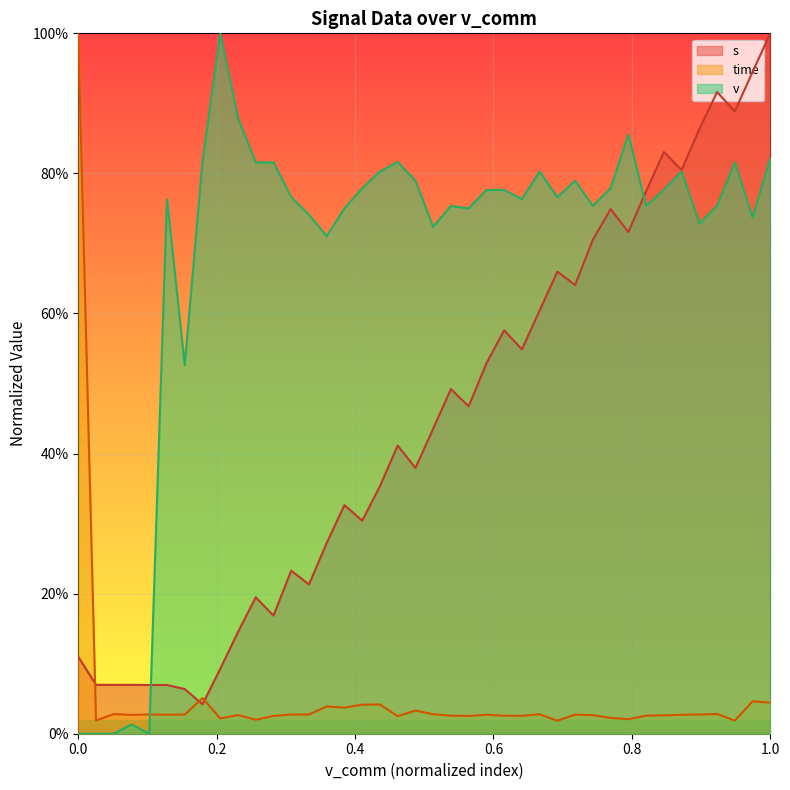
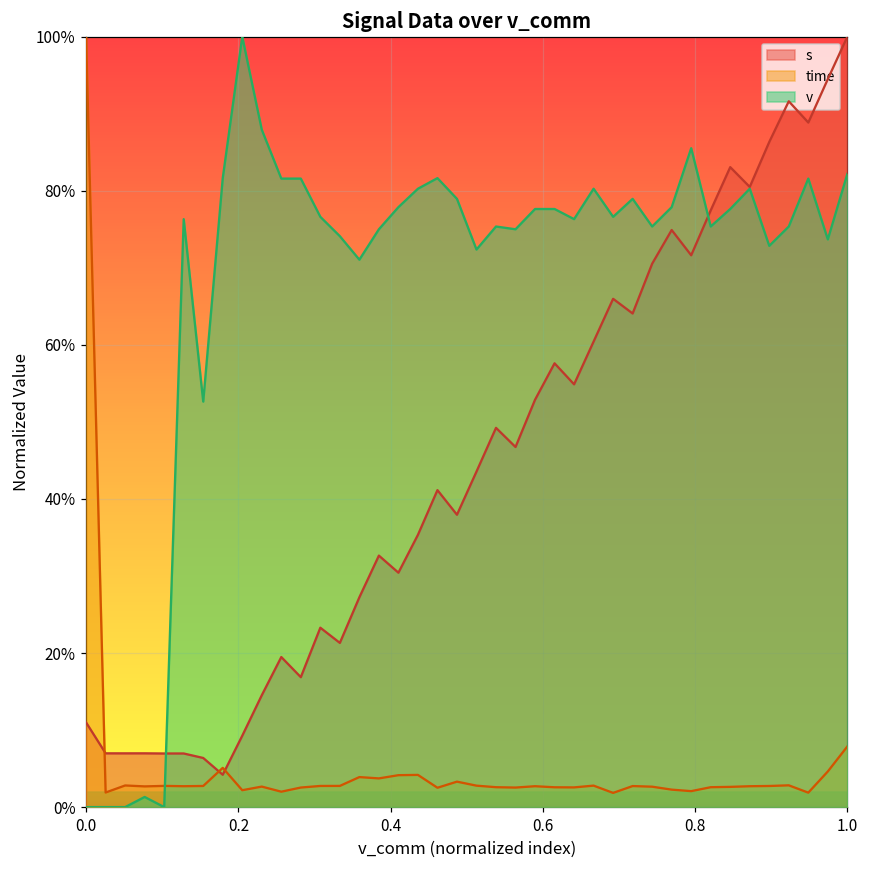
time, 1.0: 4% -> 8%
